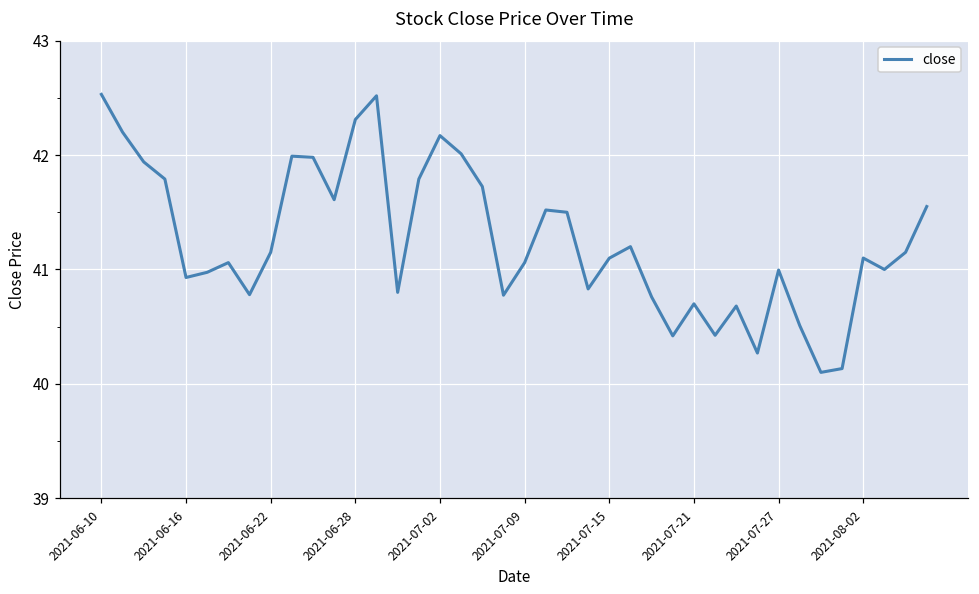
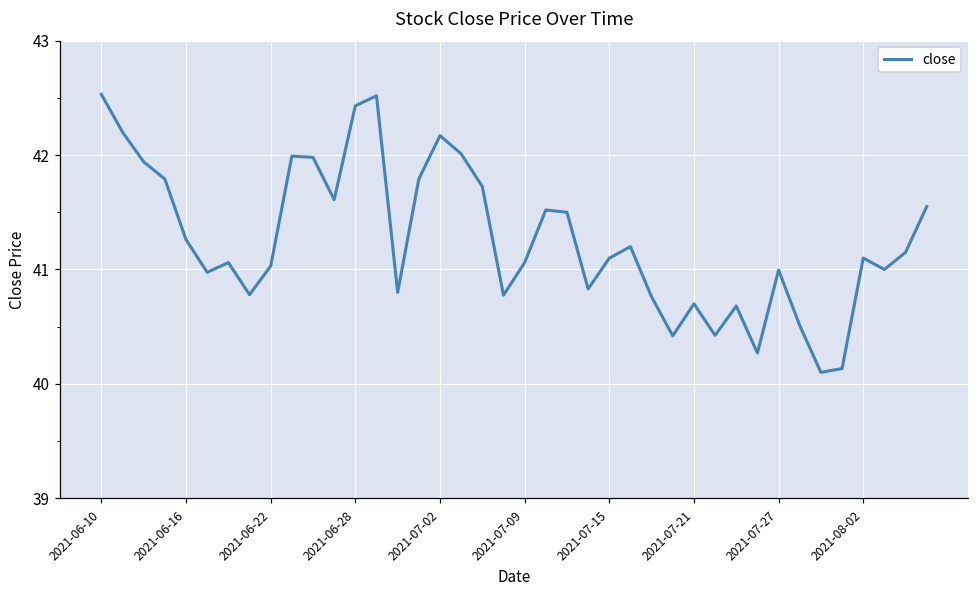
2021-06-16: 40.93 -> 41.26
2021-06-22: 41.15 -> 41.03
2021-06-28: 42.31 -> 42.43
